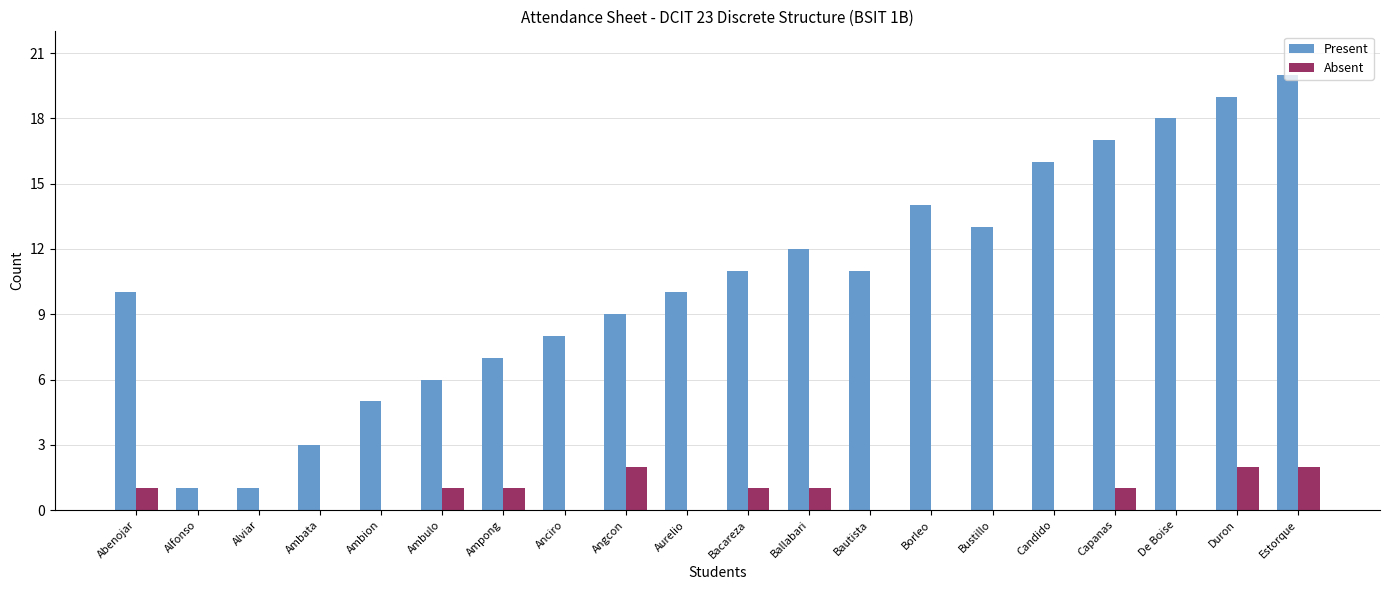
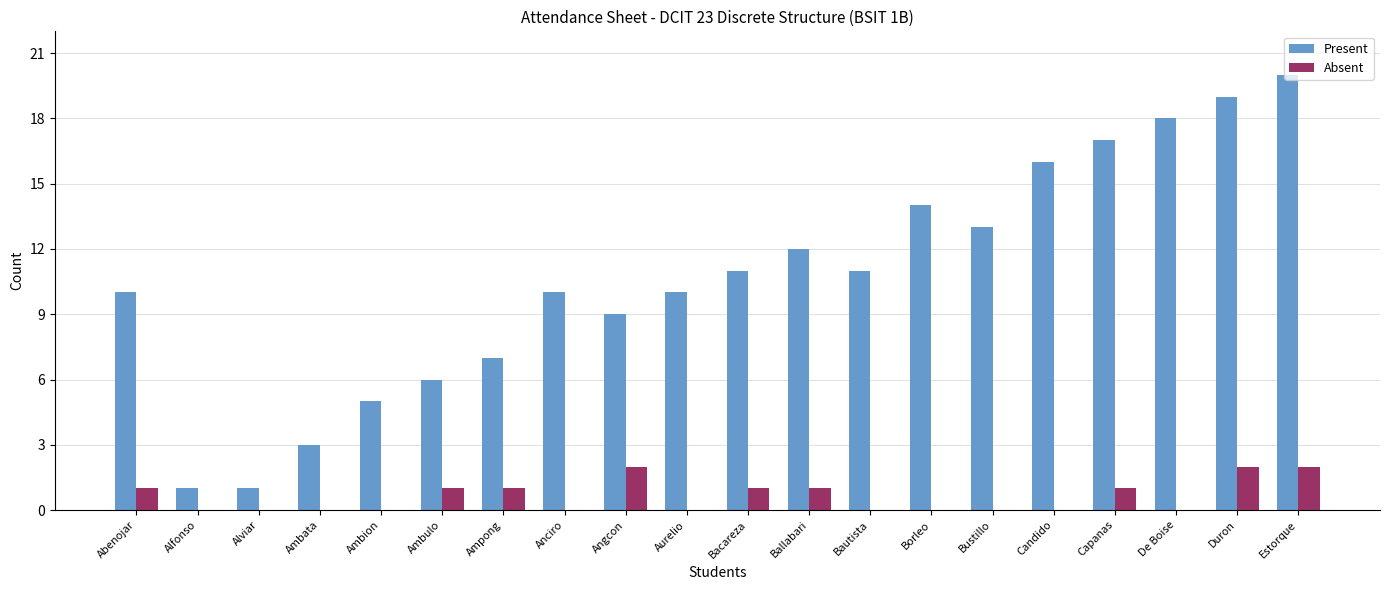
Present, Anciro: 8 -> 10
